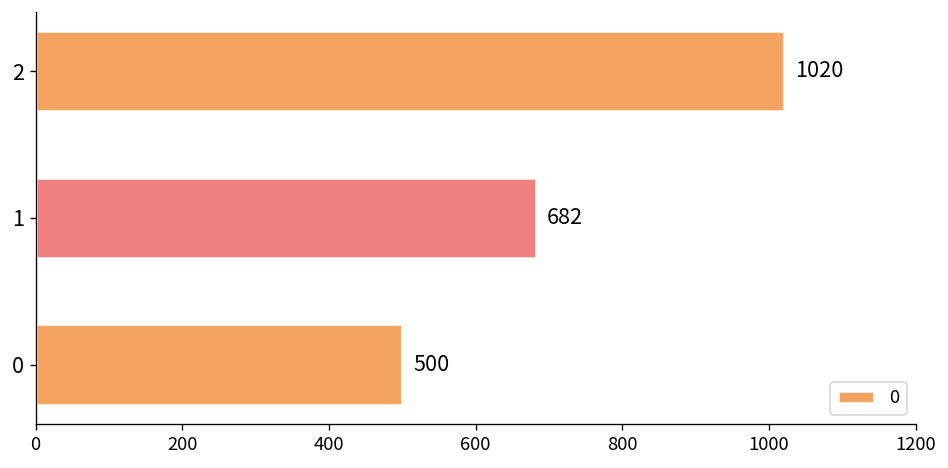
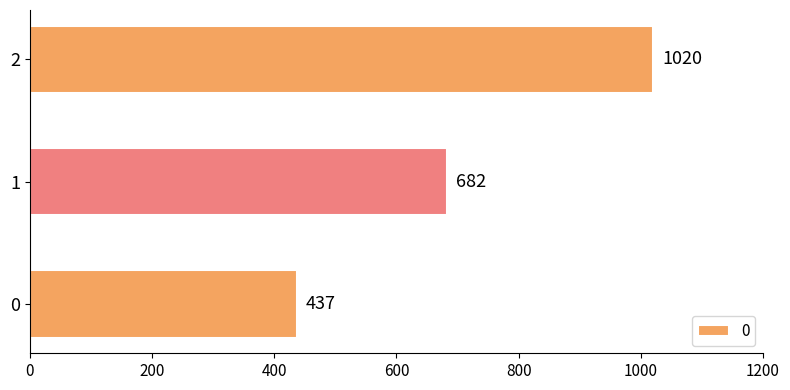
0: 500 -> 437
